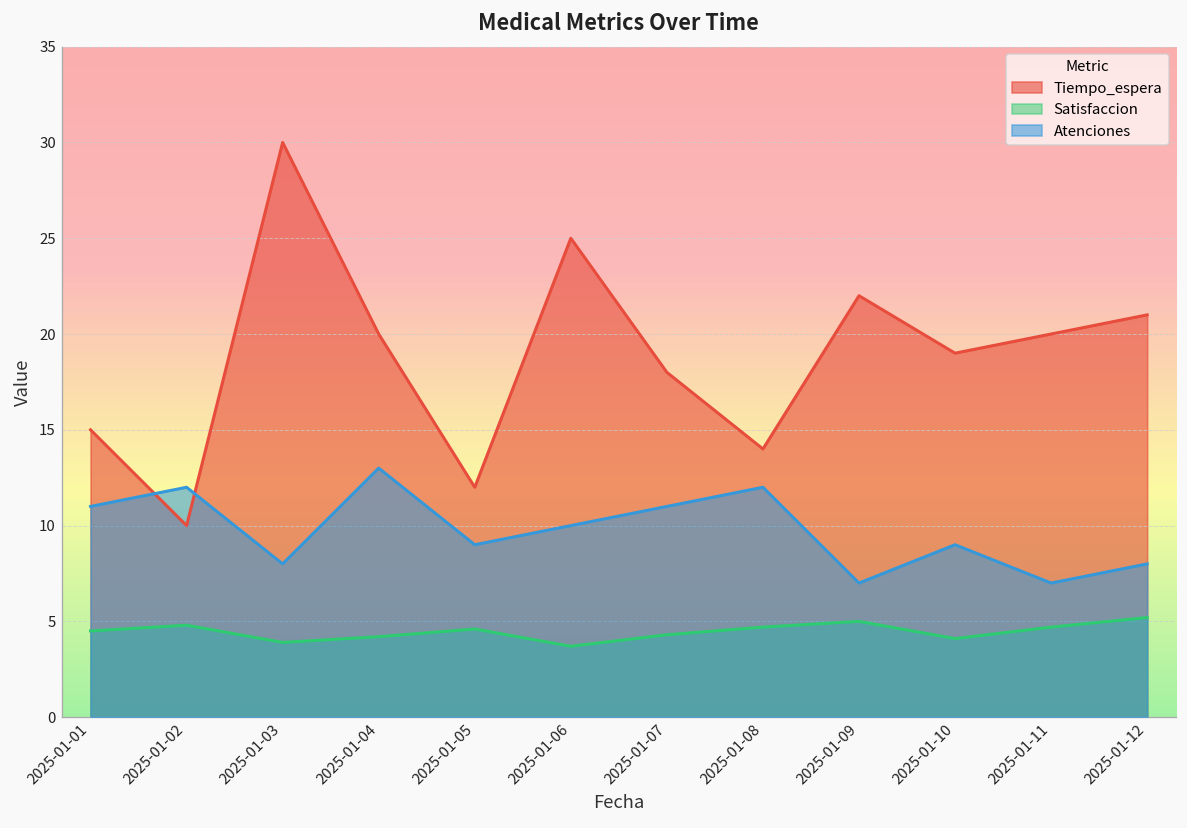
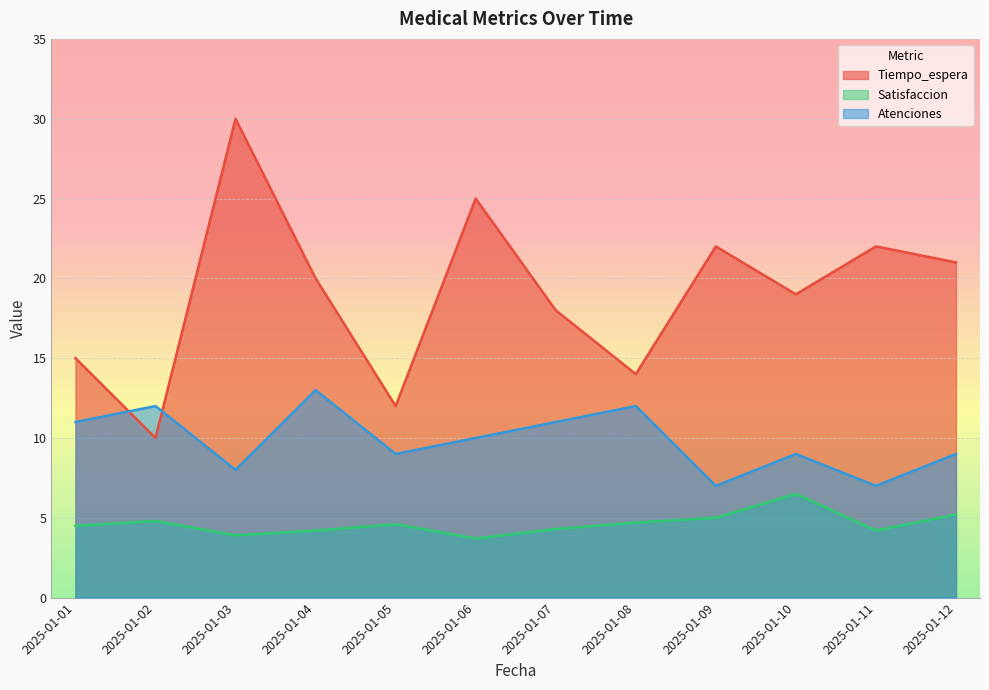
Satisfaccion, 2025-01-10: 4.1 -> 6.5
Tiempo_espera, 2025-01-11: 20 -> 22
Satisfaccion, 2025-01-11: 4.7 -> 4.2
Atenciones, 2025-01-12: 8 -> 9
